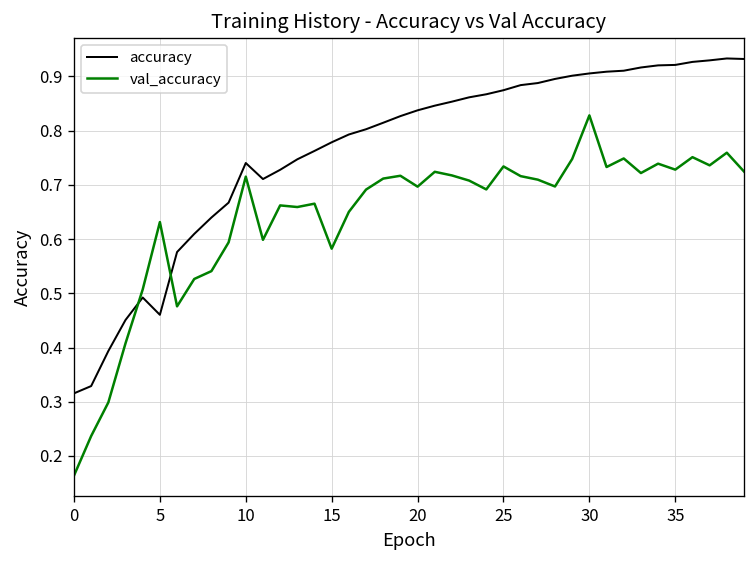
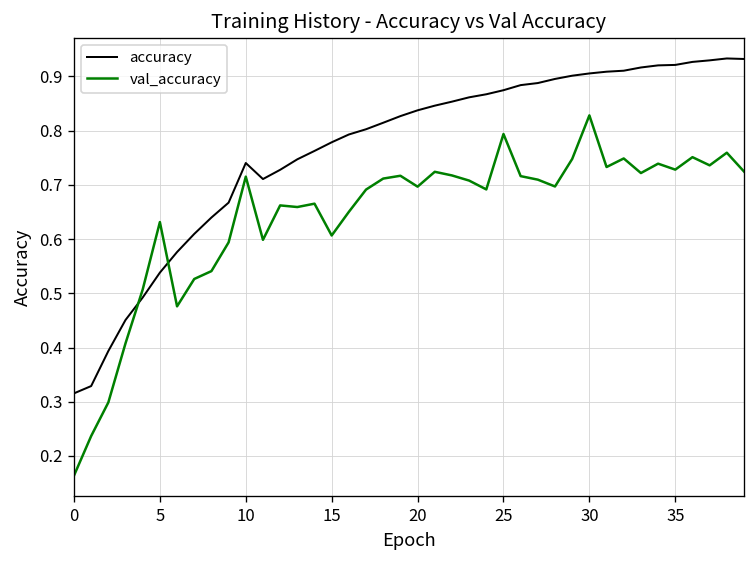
accuracy, 5: 0.46 -> 0.54
val_accuracy, 15: 0.58 -> 0.61
val_accuracy, 25: 0.73 -> 0.79
